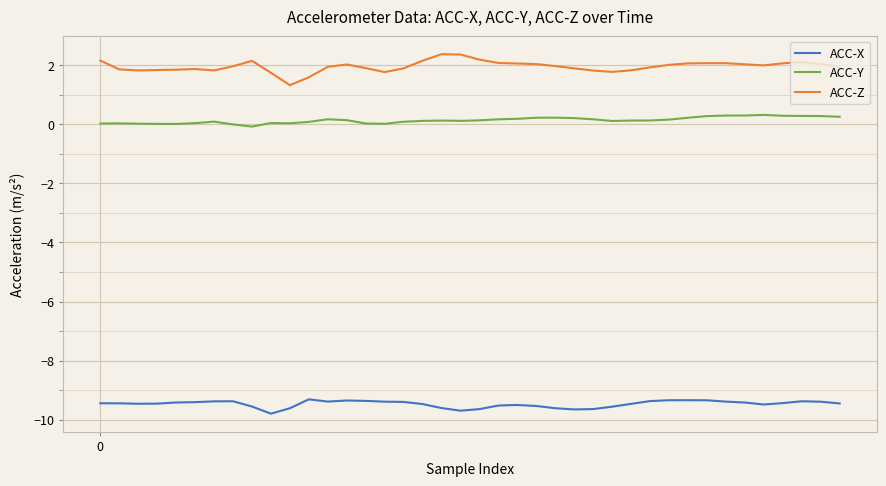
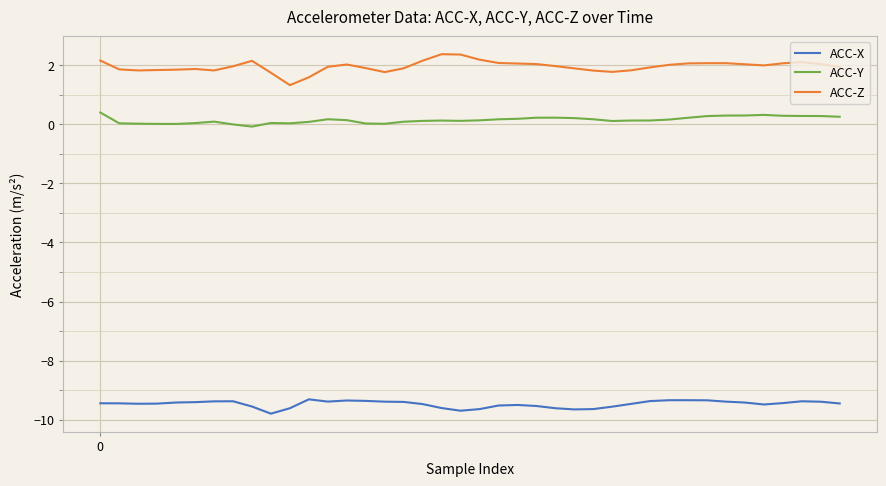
ACC-Y, 0: 0.0 -> 0.4
